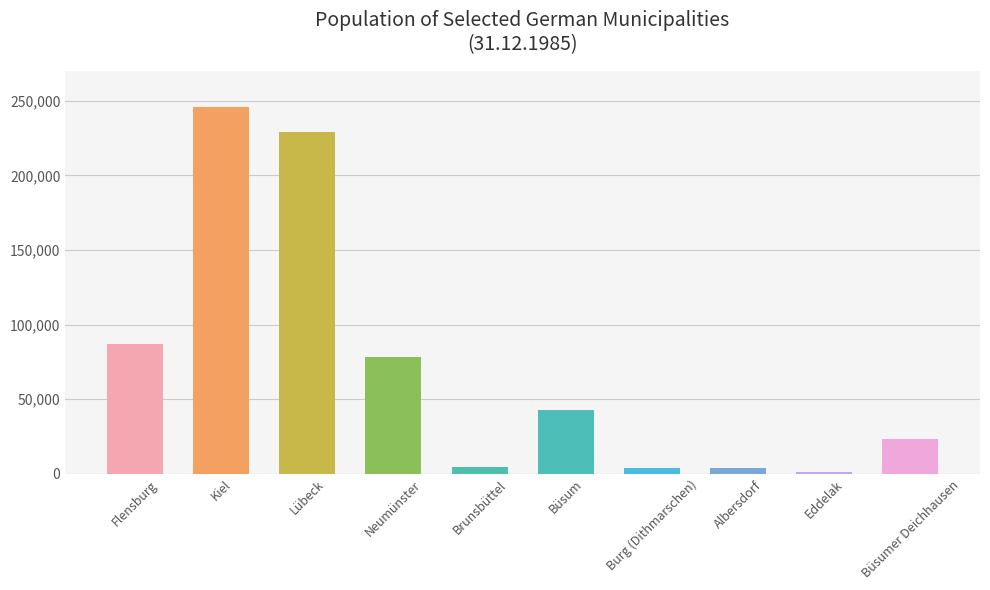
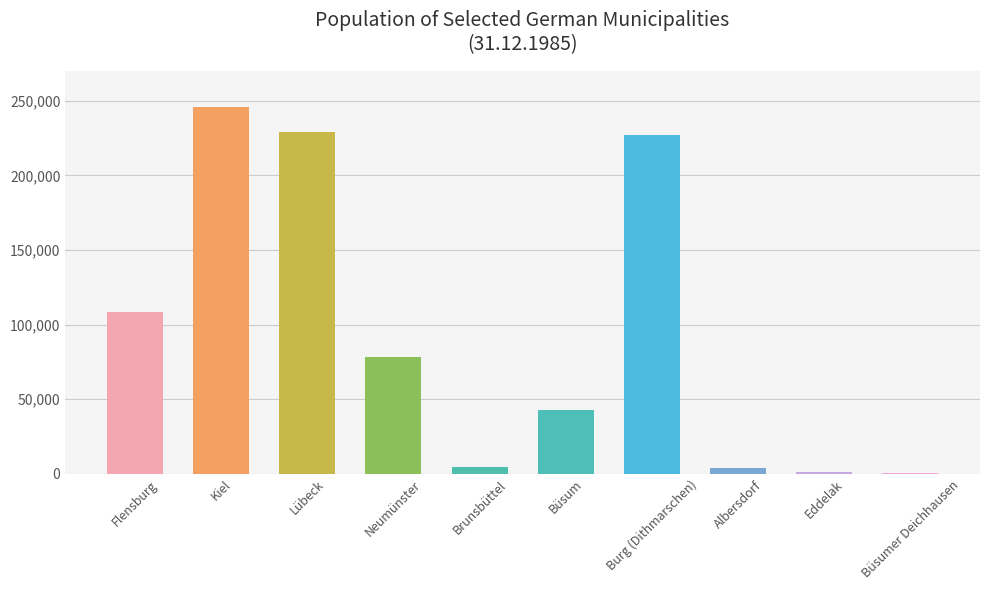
Flensburg: 87,000 -> 108,000
Burg (Dithmarschen): 4,000 -> 227,000
Büsumer Deichhausen: 23,000 -> 0
